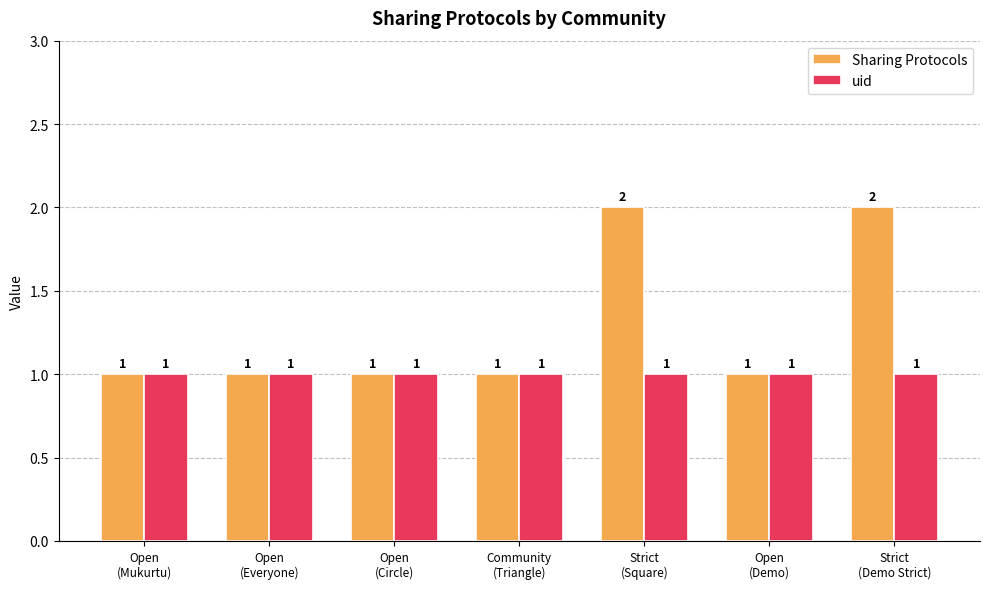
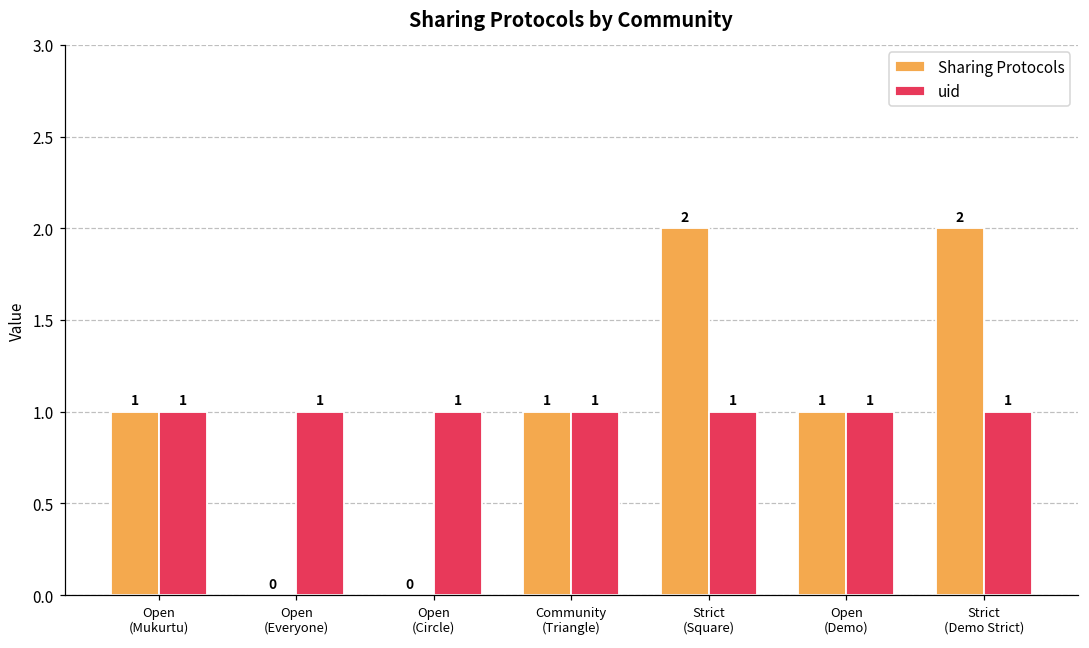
Sharing Protocols, Open (Everyone): 1 -> 0
Sharing Protocols, Open (Circle): 1 -> 0
